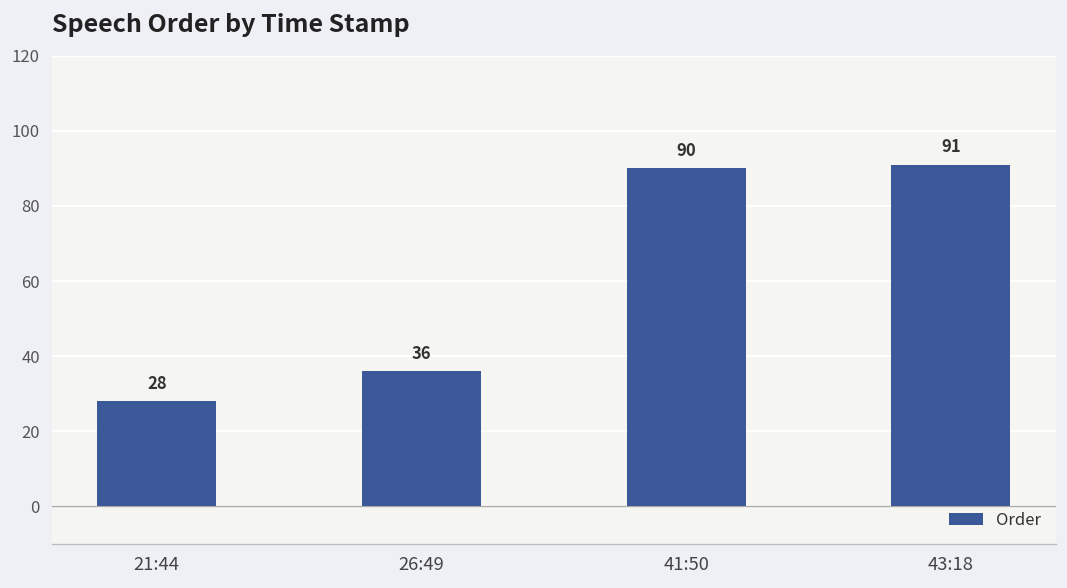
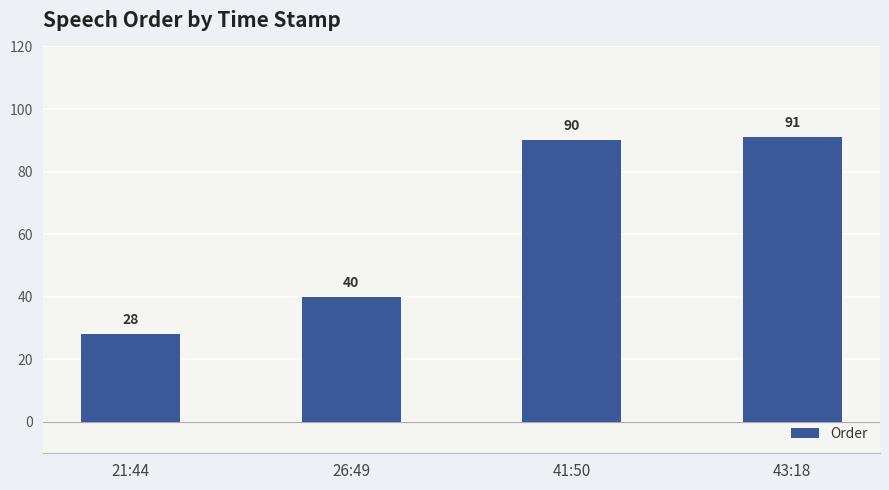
26:49: 36 -> 40
